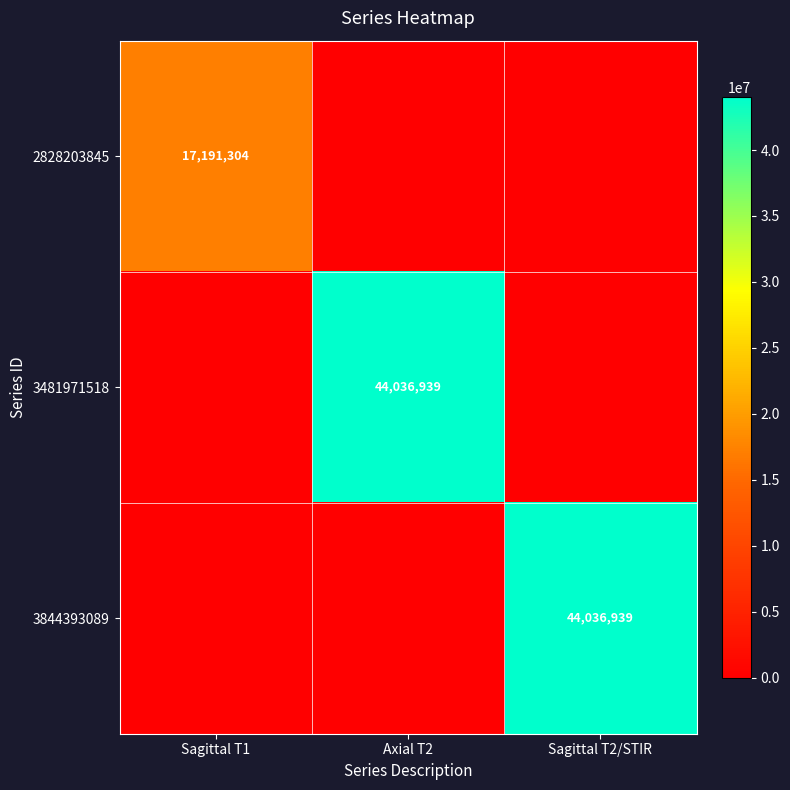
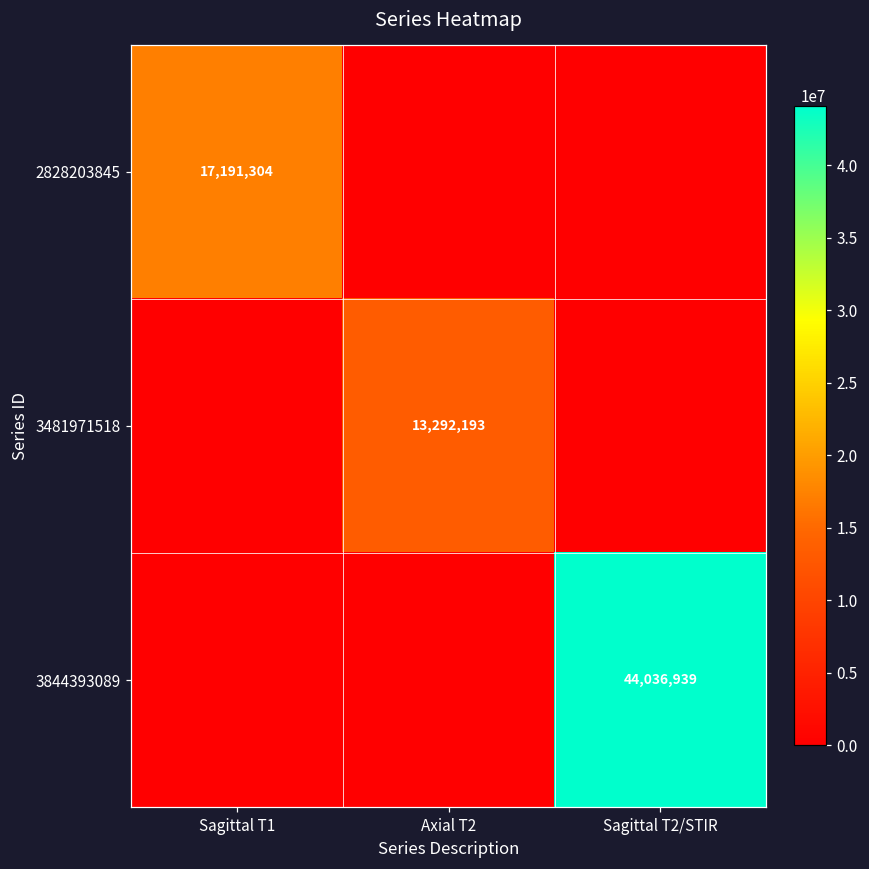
3481971518, Axial T2: 44,036,939 -> 13,292,193
